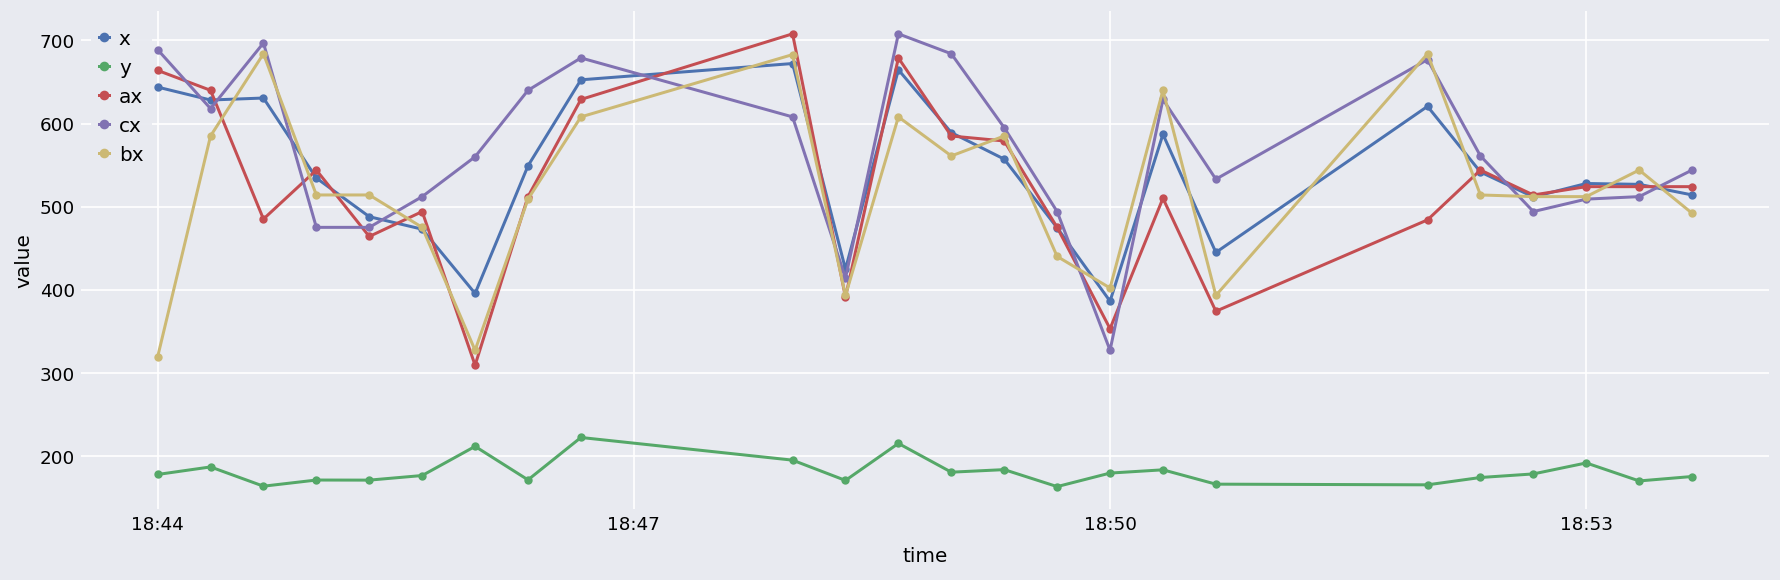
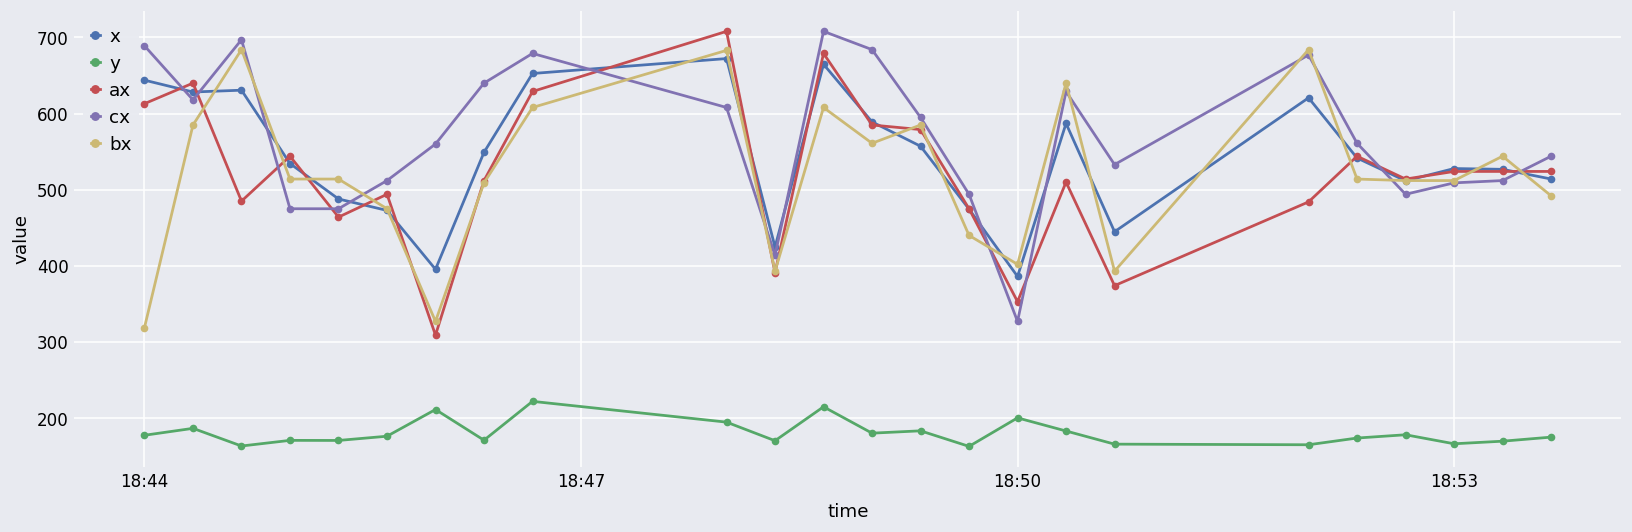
ax, 18:44: 660 -> 610
y, 18:50: 180 -> 200
y, 18:53: 190 -> 170
